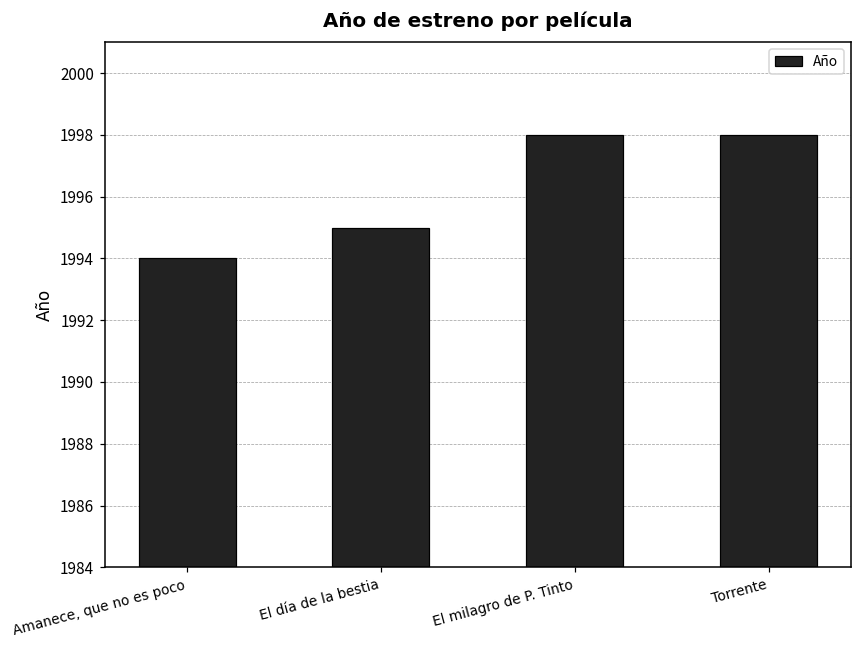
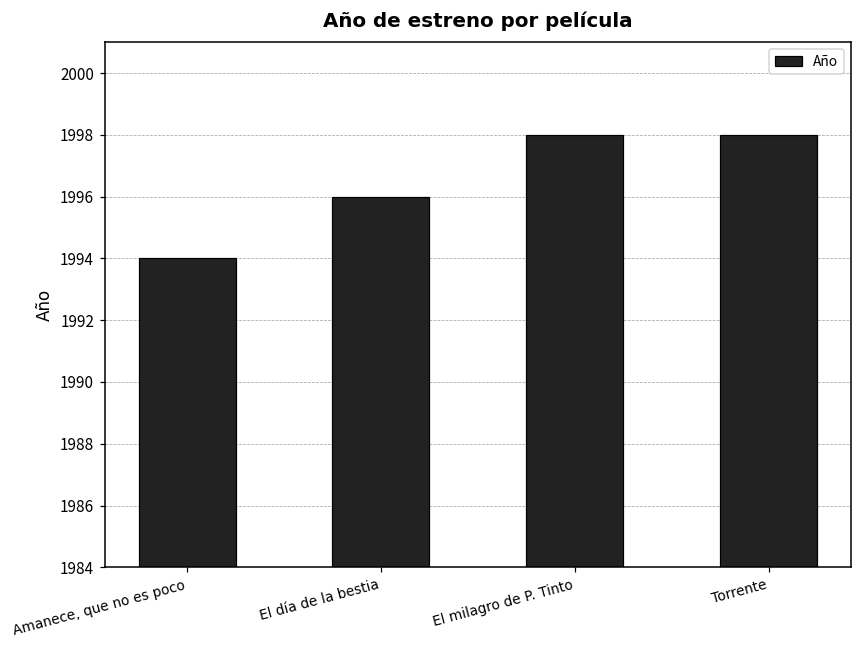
El día de la bestia: 1995 -> 1996
